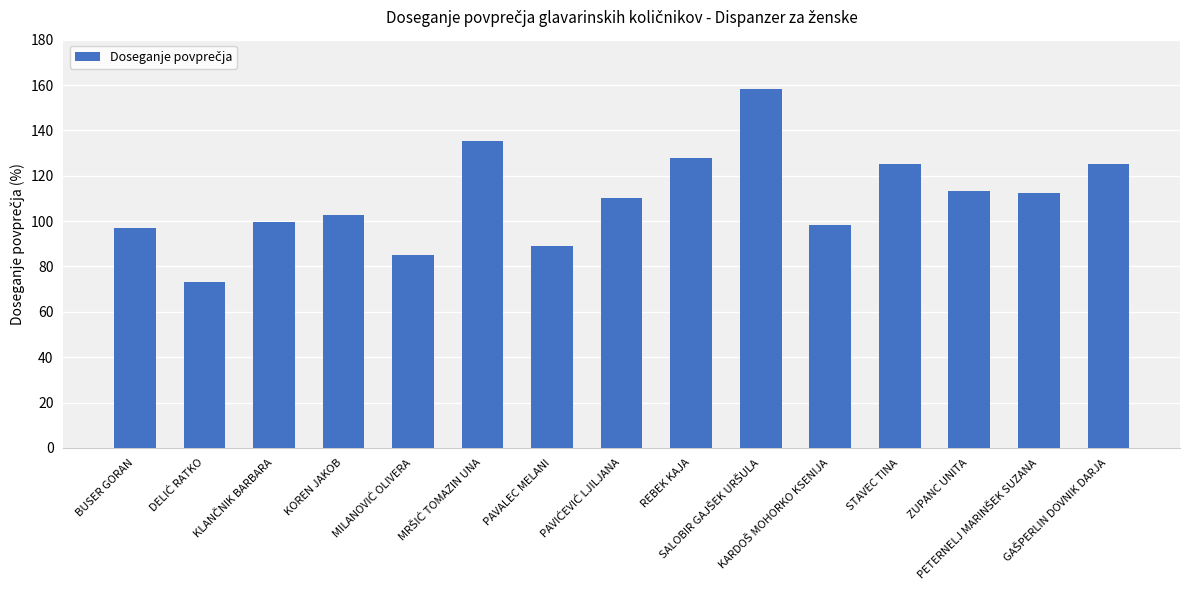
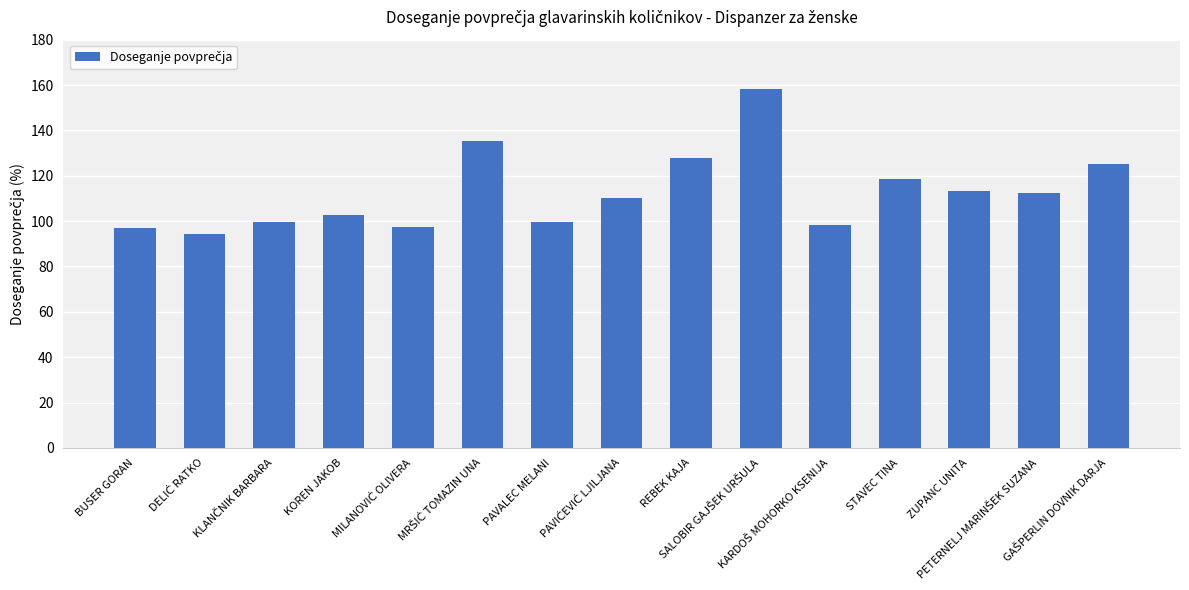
DELIĆ RATKO: 73 -> 94
MILANOVIĆ OLIVERA: 85 -> 97
PAVALEC MELANI: 89 -> 100
STAVEC TINA: 125 -> 118
